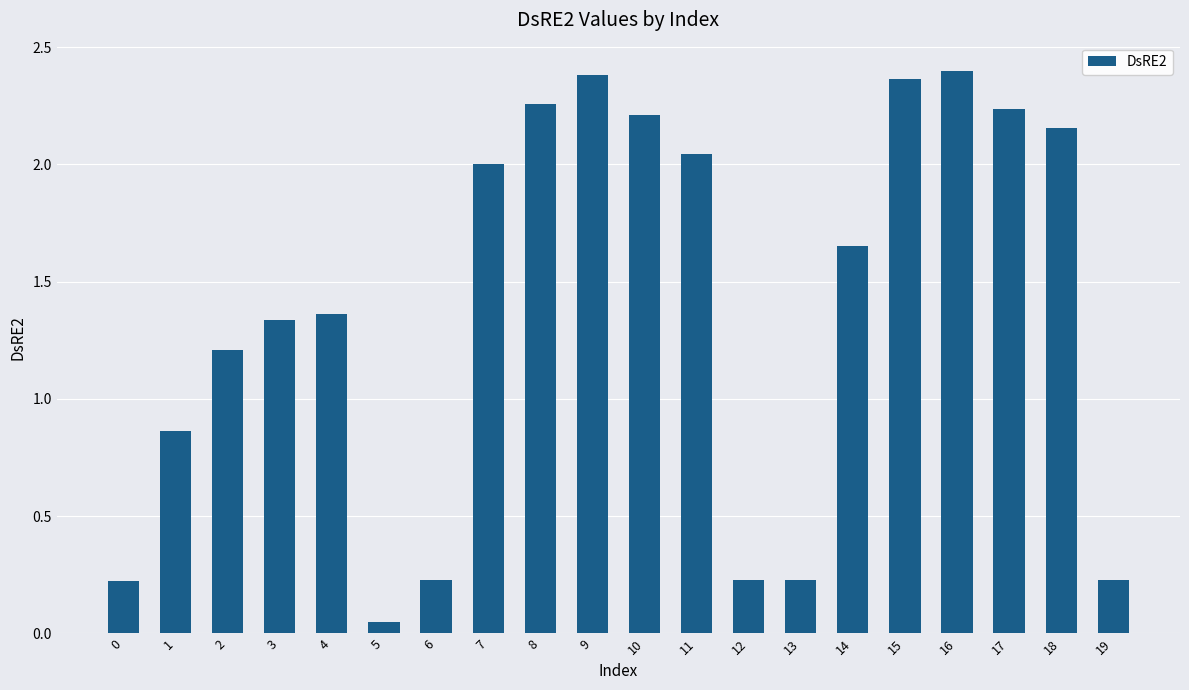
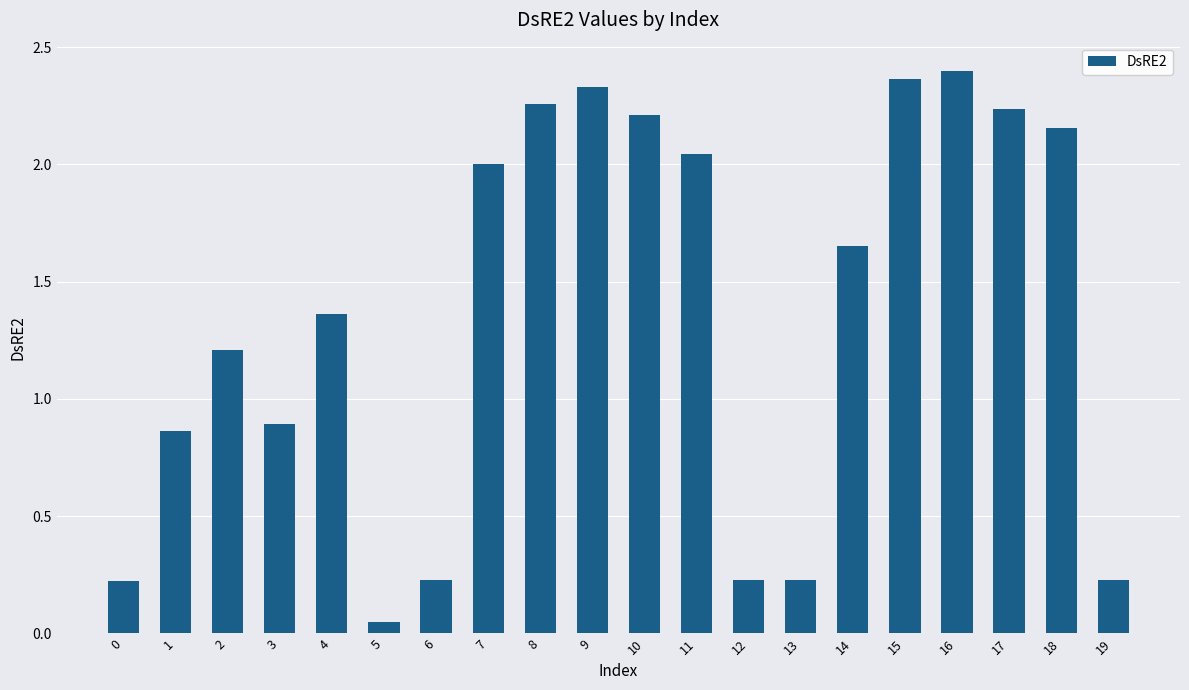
3: 1.34 -> 0.89
9: 2.38 -> 2.33
